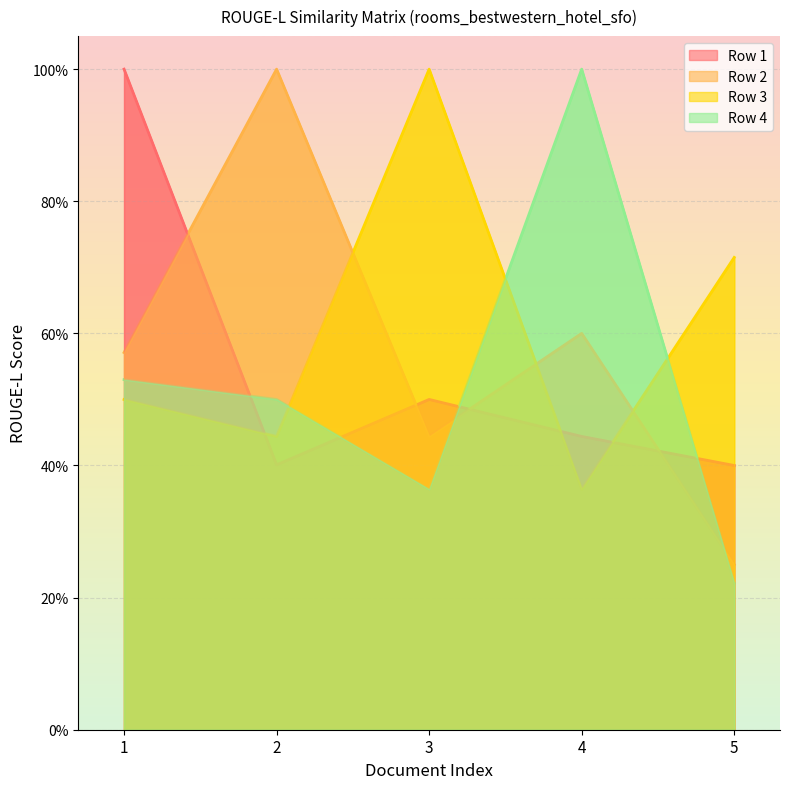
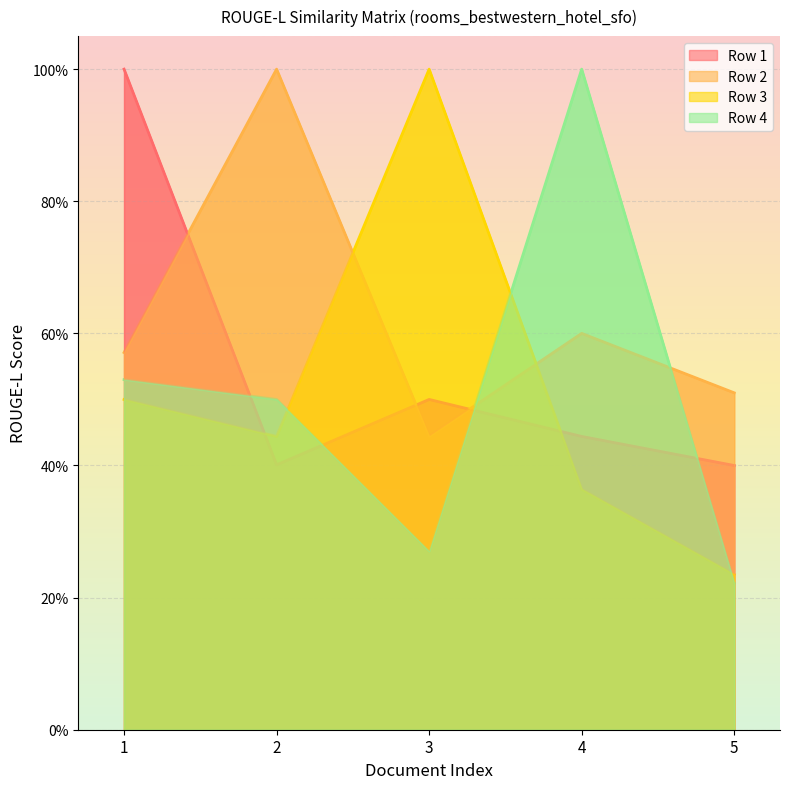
Row 4, 3: 36% -> 27%
Row 2, 5: 25% -> 51%
Row 3, 5: 72% -> 24%
